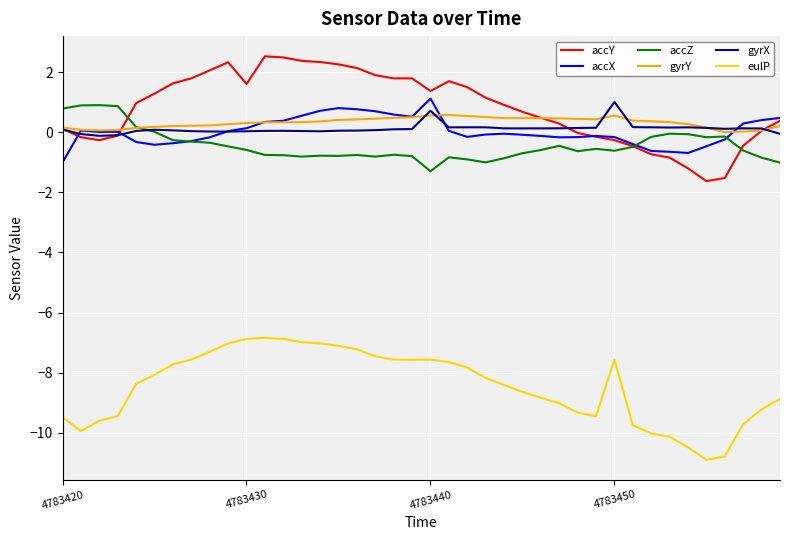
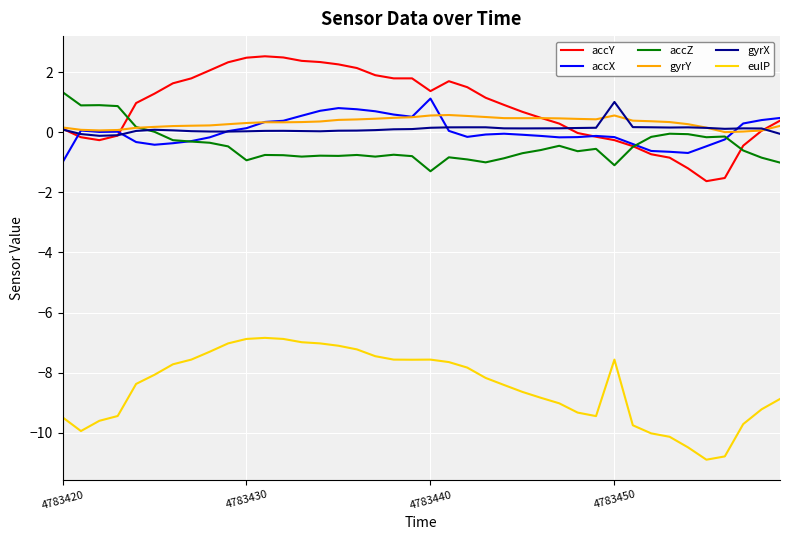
accZ, 4783420: 0.8 -> 1.3
accY, 4783430: 1.6 -> 2.5
accZ, 4783430: -0.6 -> -0.9
gyrX, 4783440: 0.7 -> 0.1
accZ, 4783450: -0.6 -> -1.1
